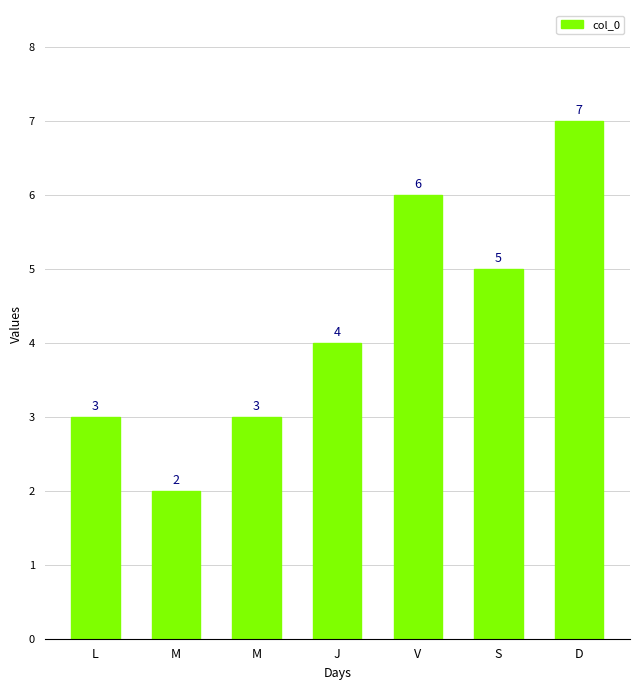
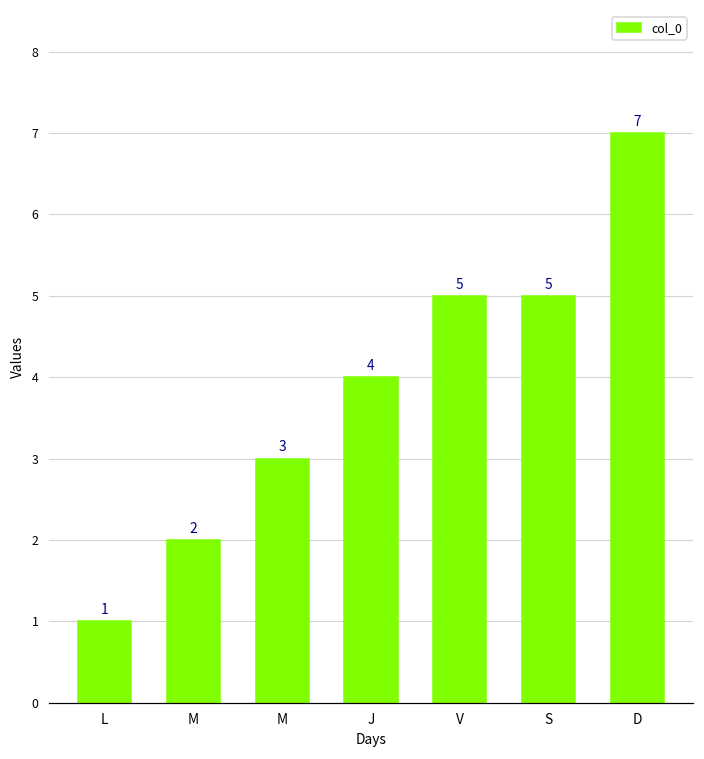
L: 3 -> 1
V: 6 -> 5
